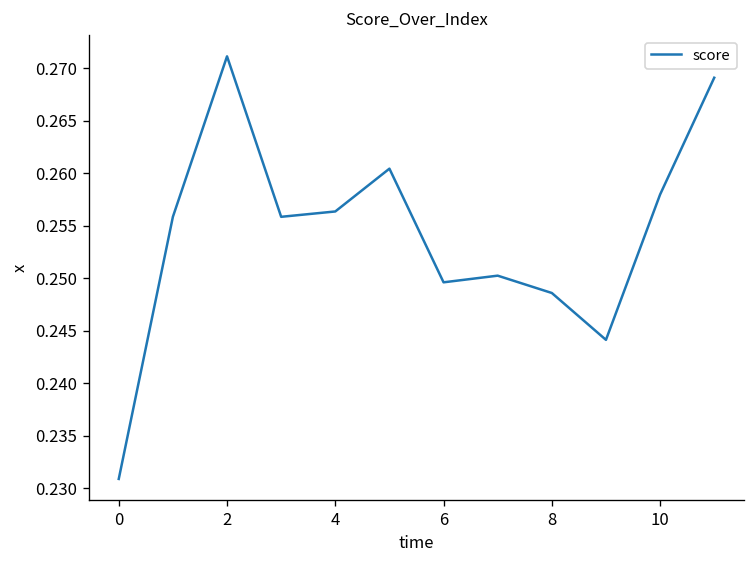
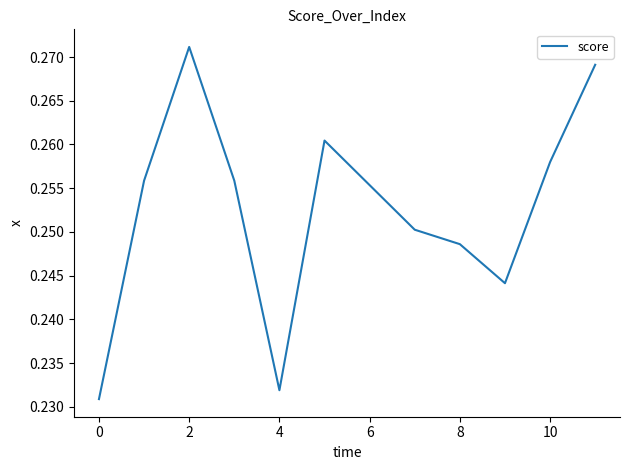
4: 0.256 -> 0.232
6: 0.250 -> 0.255
